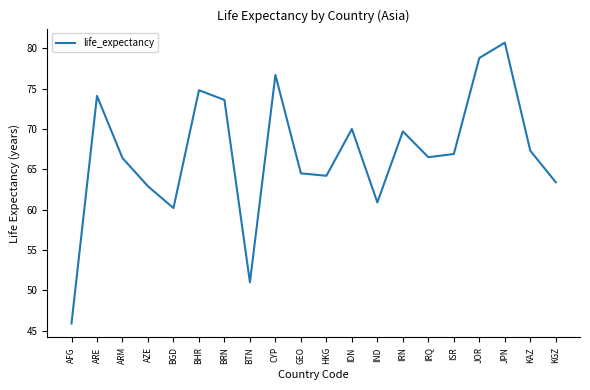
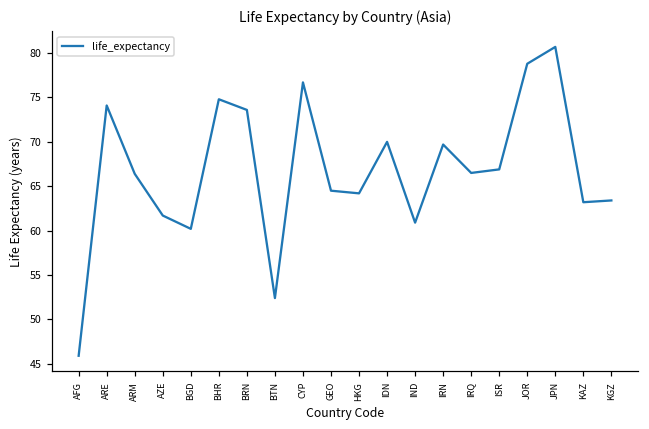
AZE: 63 -> 62
BTN: 51 -> 52
KAZ: 67 -> 63
